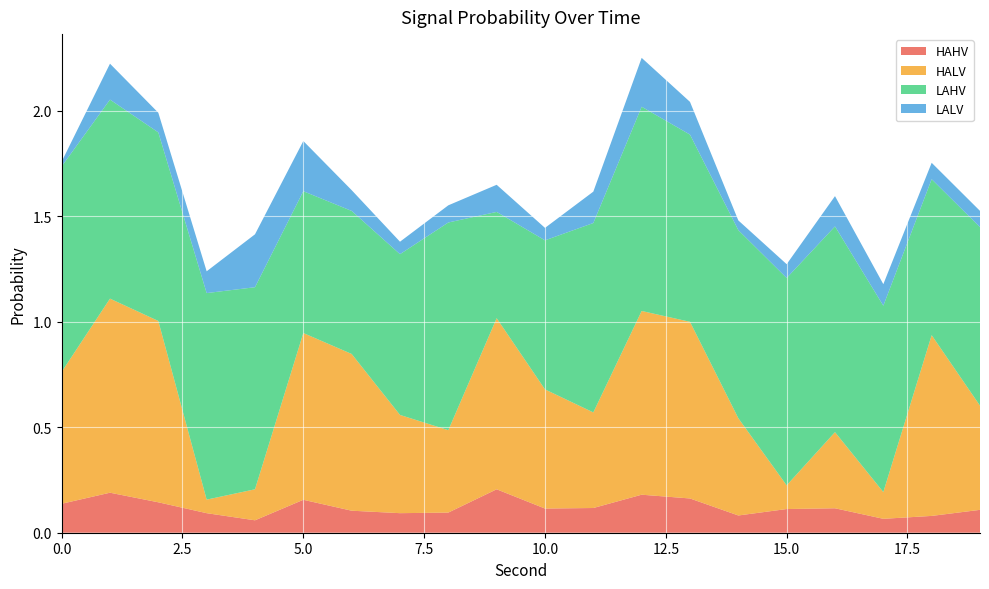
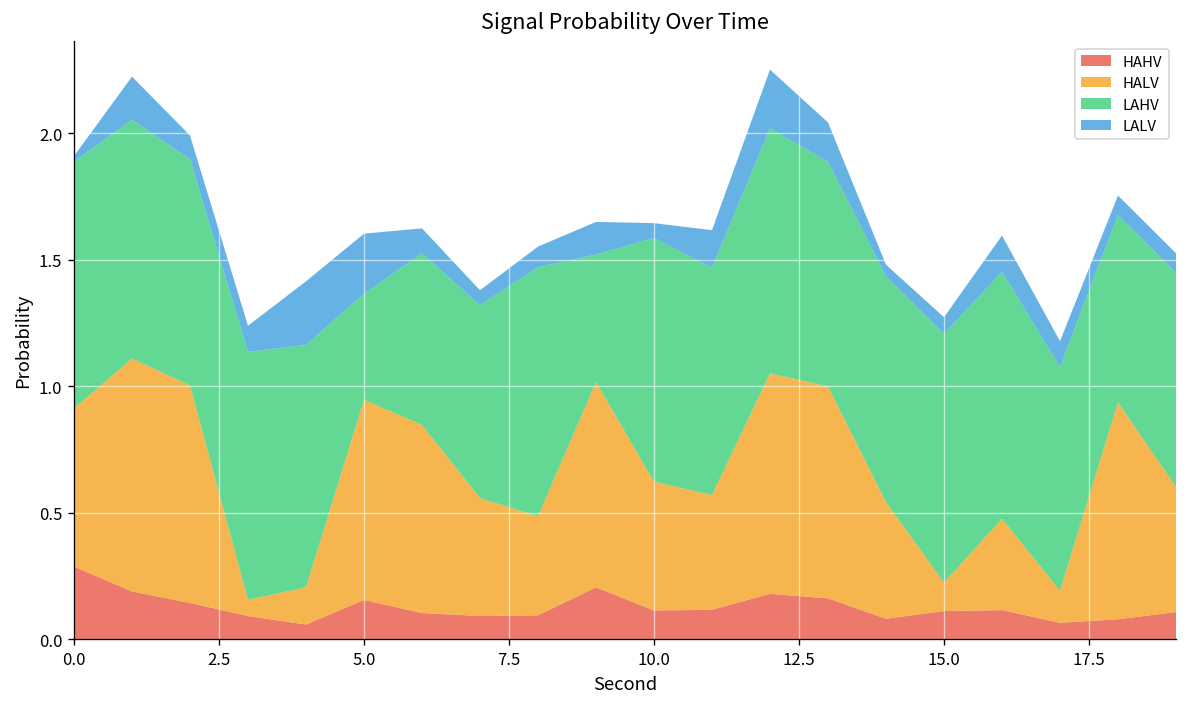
HAHV, 0.0: 0.14 -> 0.29
LAHV, 5.0: 0.67 -> 0.42
HALV, 10.0: 0.56 -> 0.51
LAHV, 10.0: 0.71 -> 0.96
